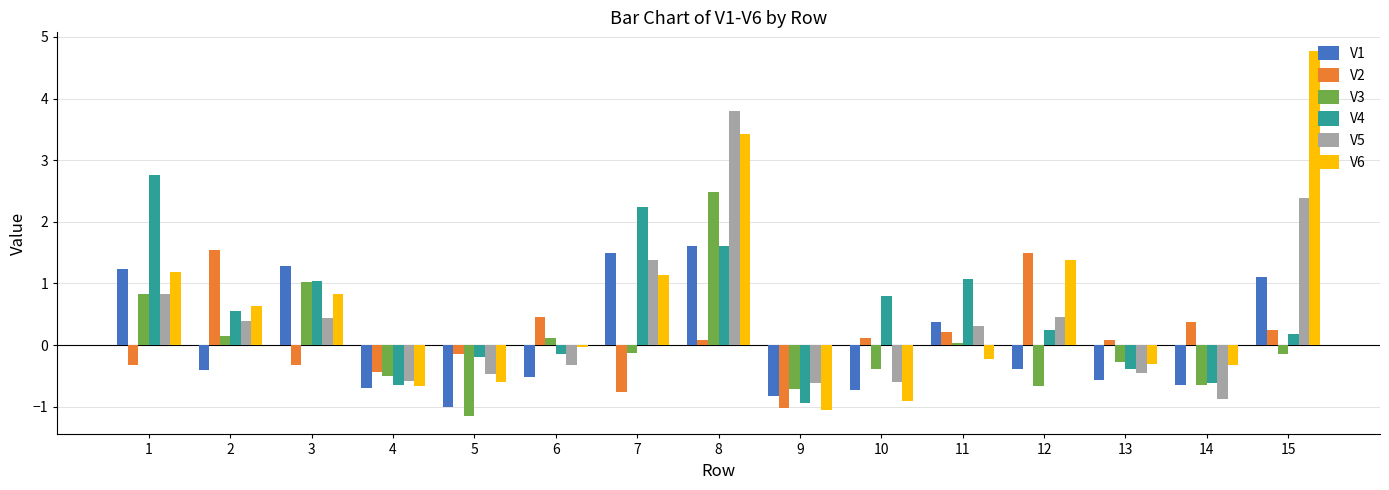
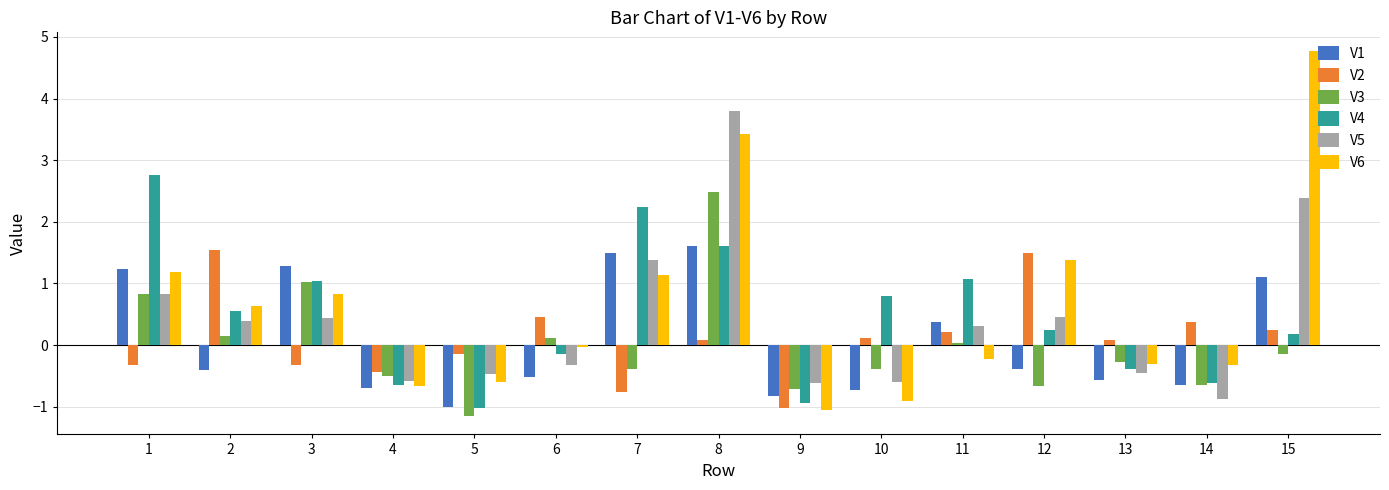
V4, 5: -0.2 -> -1.0
V3, 7: -0.1 -> -0.4
